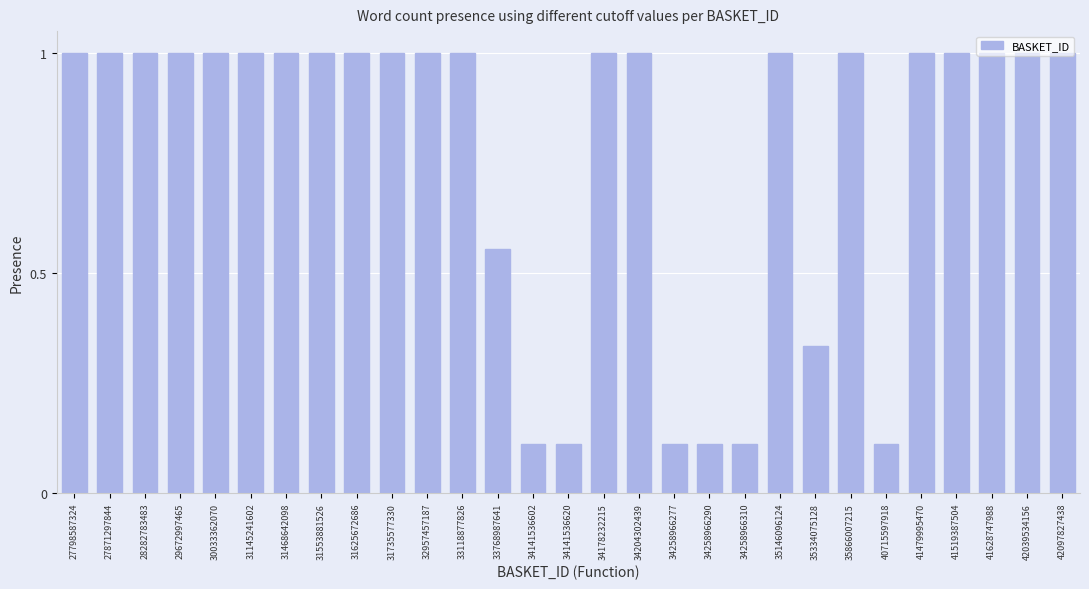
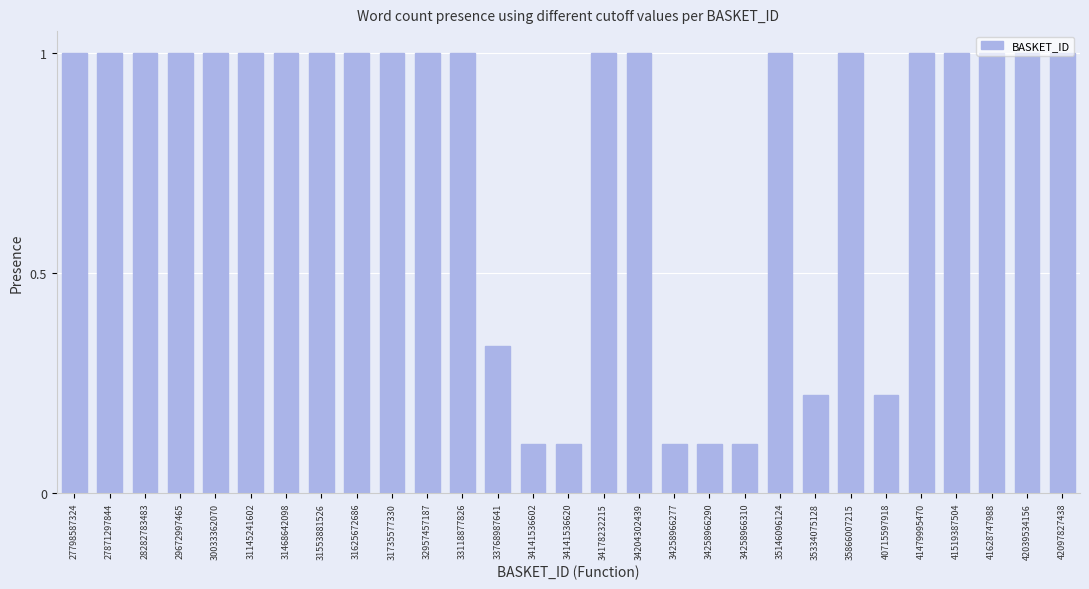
33768987641: 0.56 -> 0.33
35334075128: 0.33 -> 0.22
40715597918: 0.11 -> 0.22
